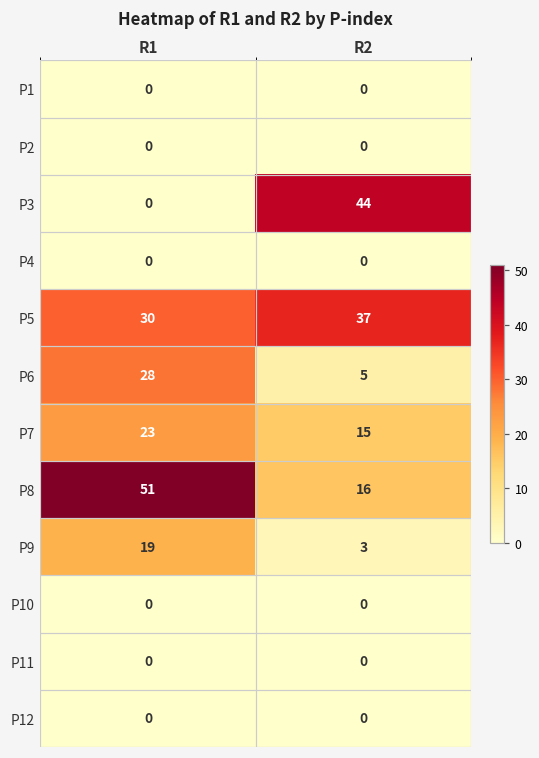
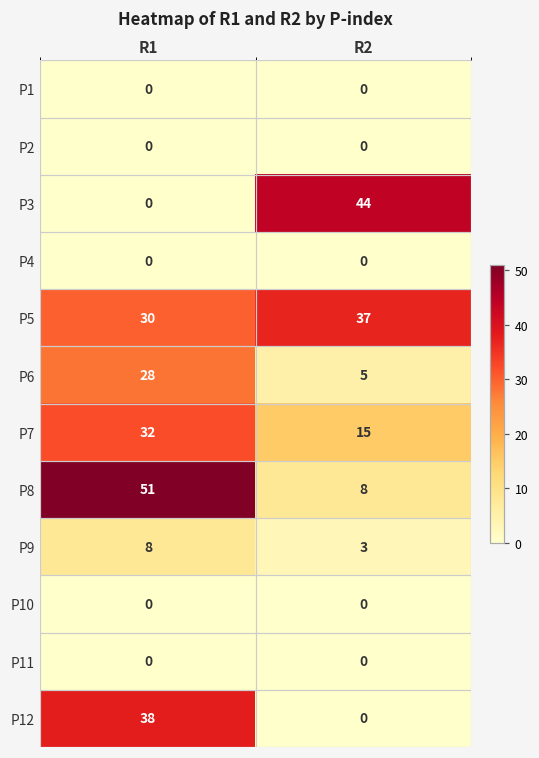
P7, R1: 23 -> 32
P8, R2: 16 -> 8
P9, R1: 19 -> 8
P12, R1: 0 -> 38
